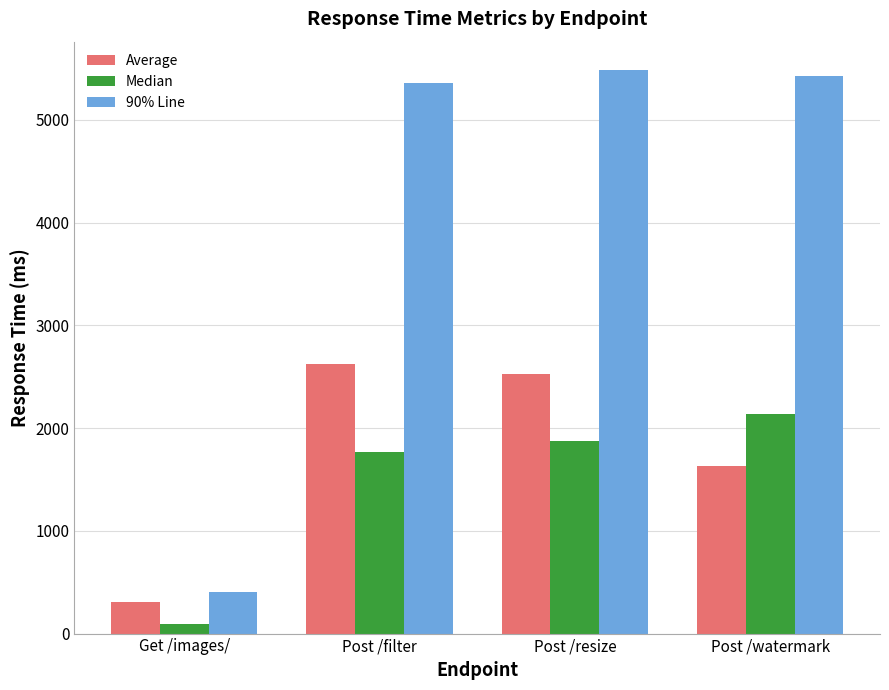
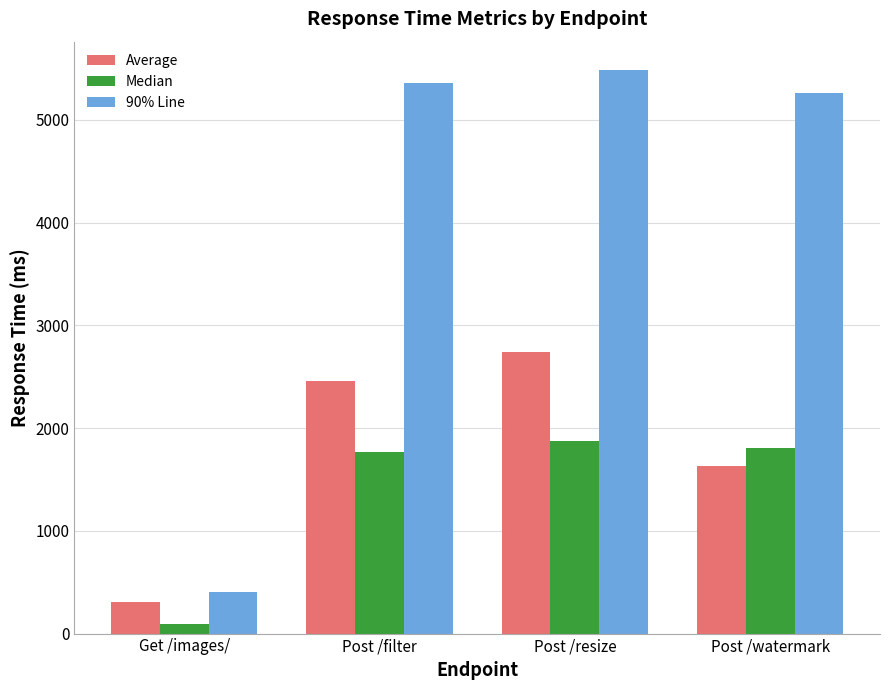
Average, Post /filter: 2620 -> 2460
Average, Post /resize: 2520 -> 2740
Median, Post /watermark: 2140 -> 1810
90% Line, Post /watermark: 5430 -> 5260
